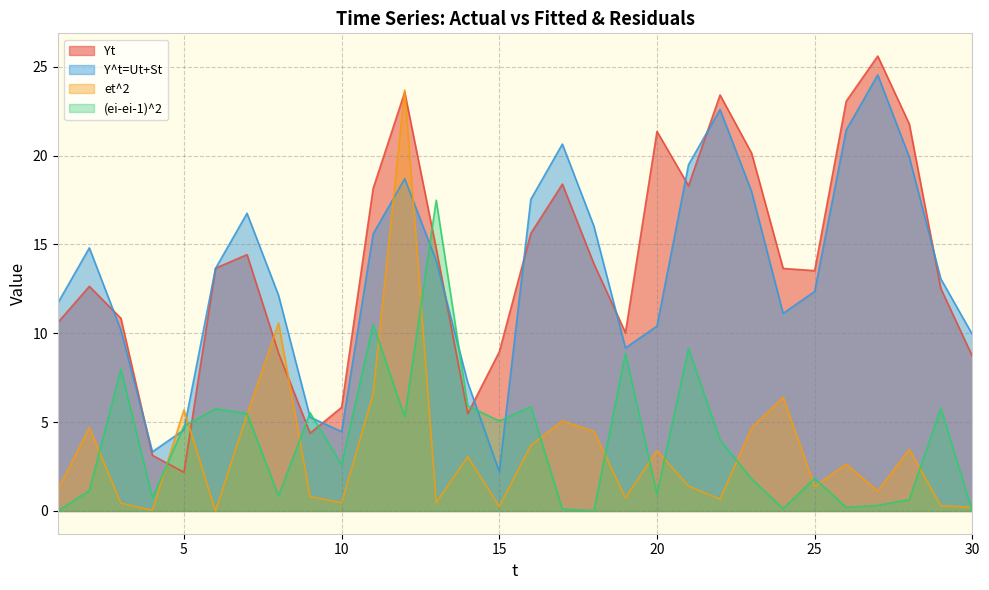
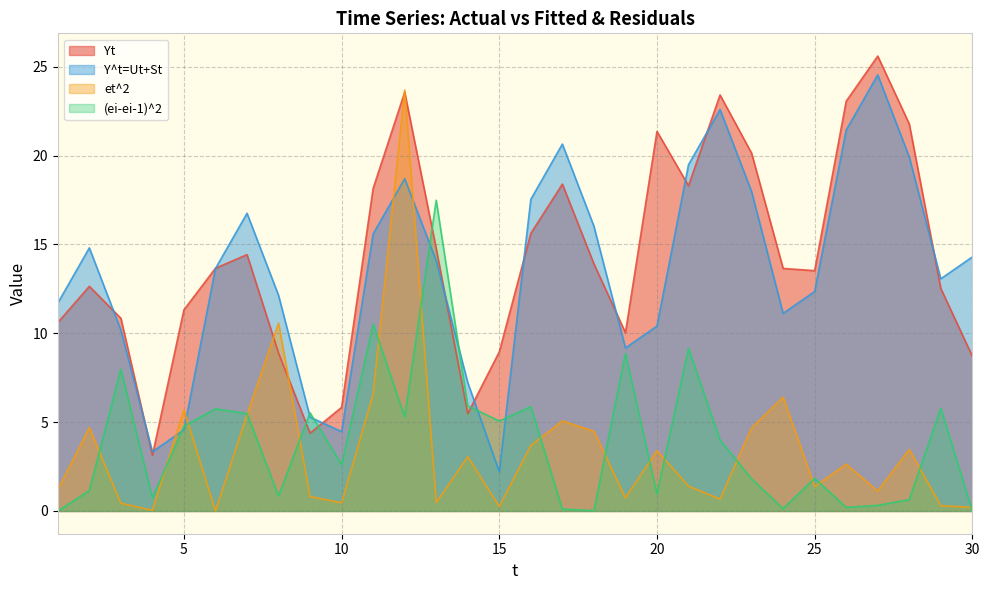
Yt, 5: 2.2 -> 11.3
Y^t=Ut+St, 30: 9.9 -> 14.3
